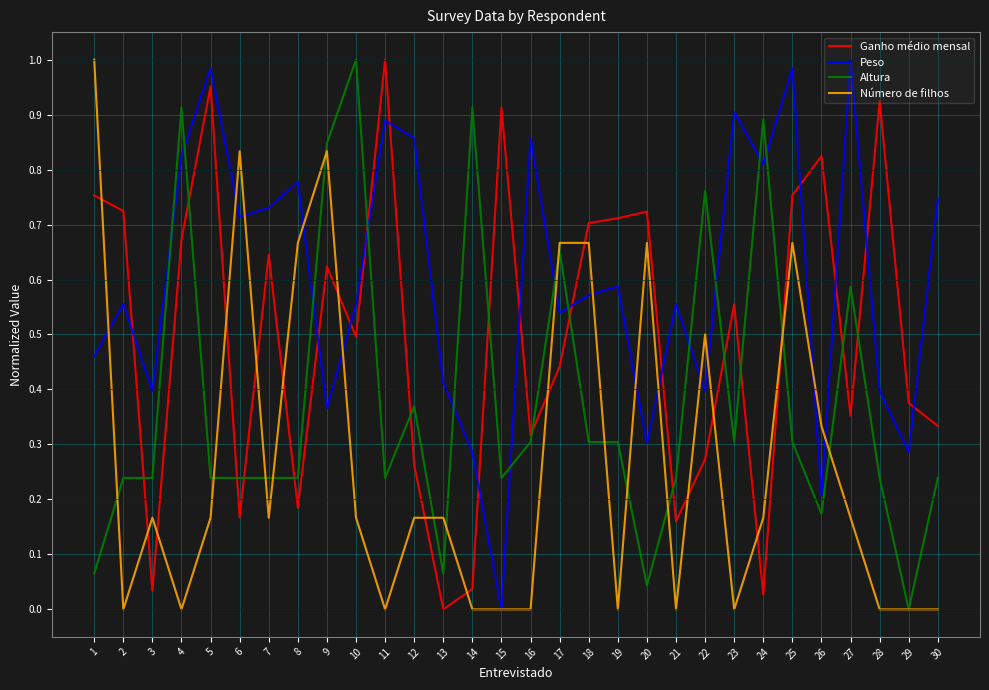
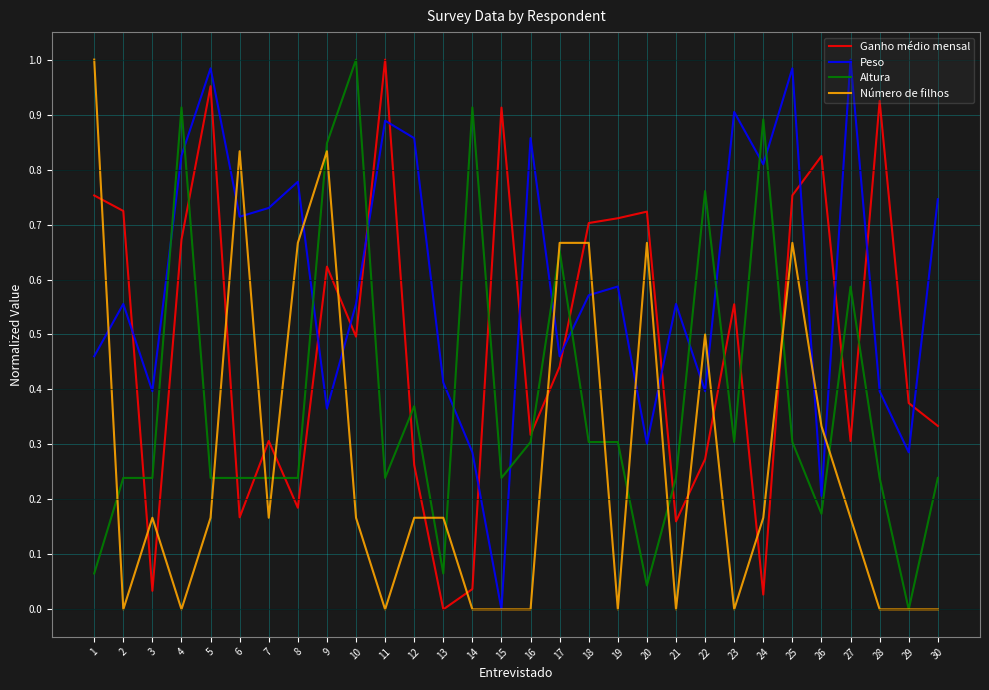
Ganho médio mensal, 7: 0.64 -> 0.31
Peso, 17: 0.54 -> 0.46
Ganho médio mensal, 27: 0.35 -> 0.31
